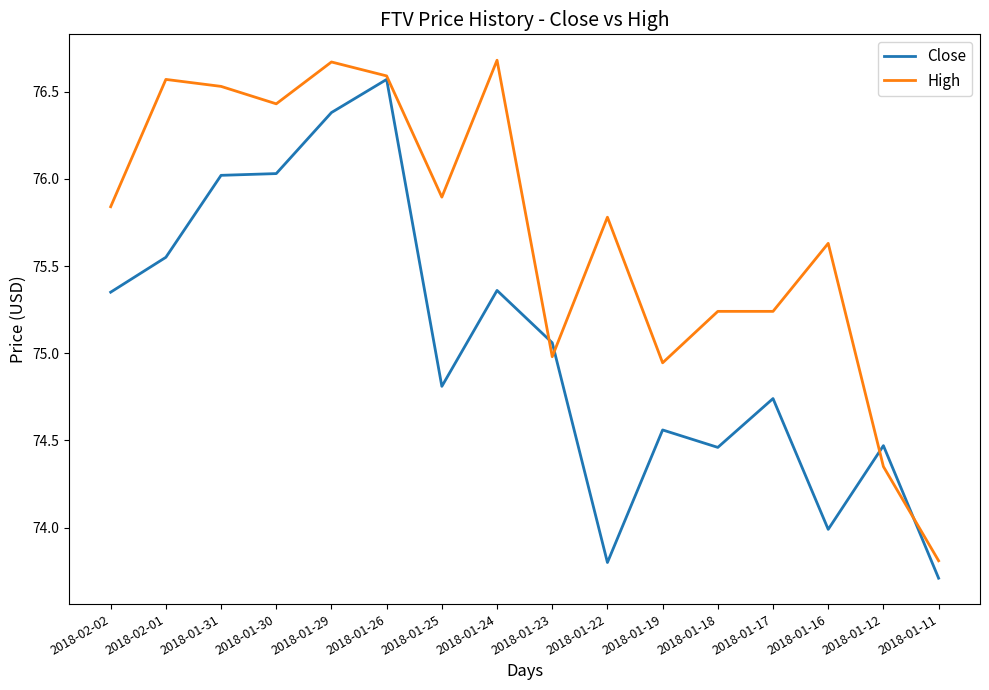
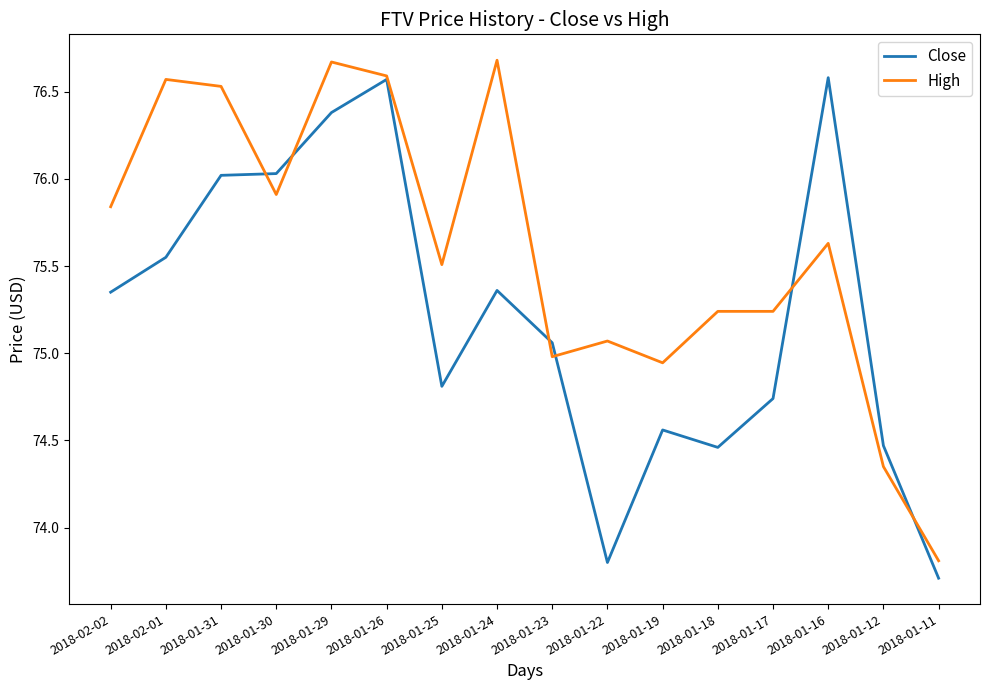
High, 2018-01-30: 76.43 -> 75.91
High, 2018-01-25: 75.90 -> 75.51
High, 2018-01-22: 75.78 -> 75.07
Close, 2018-01-16: 73.99 -> 76.58
